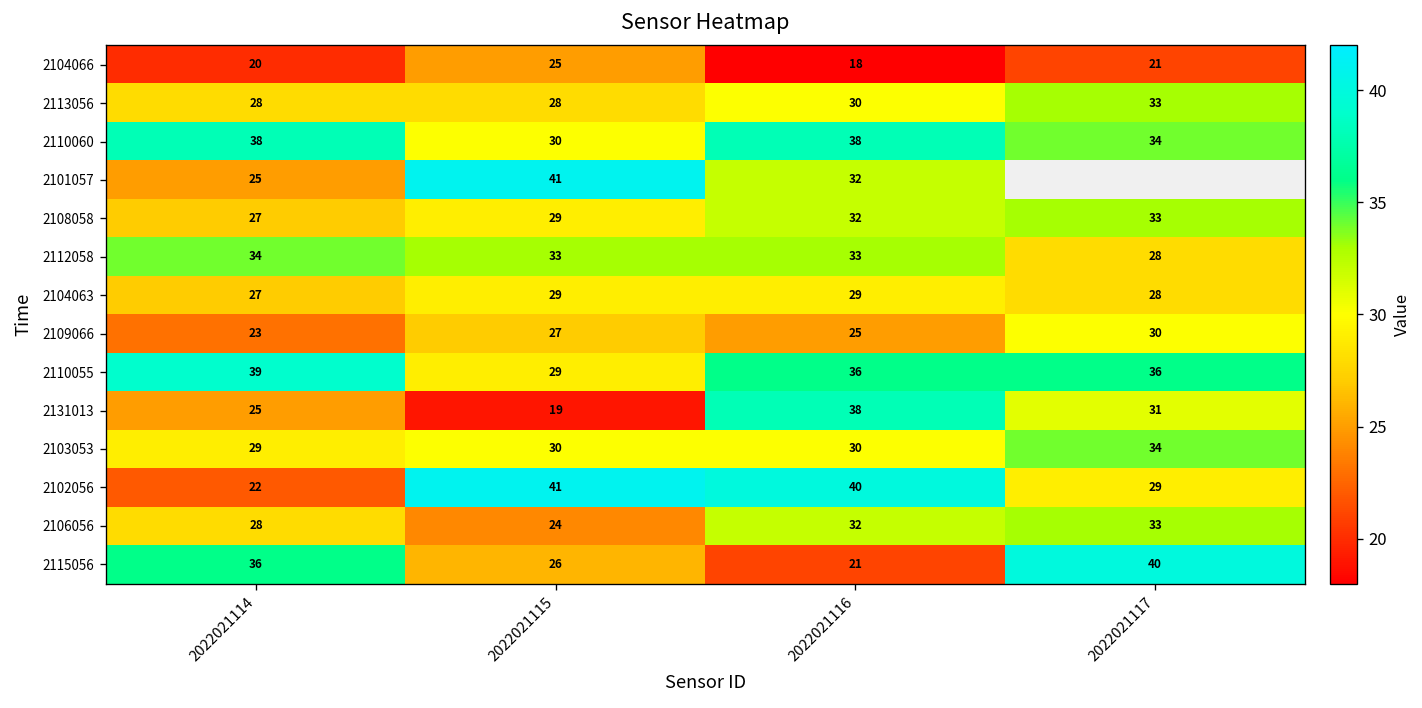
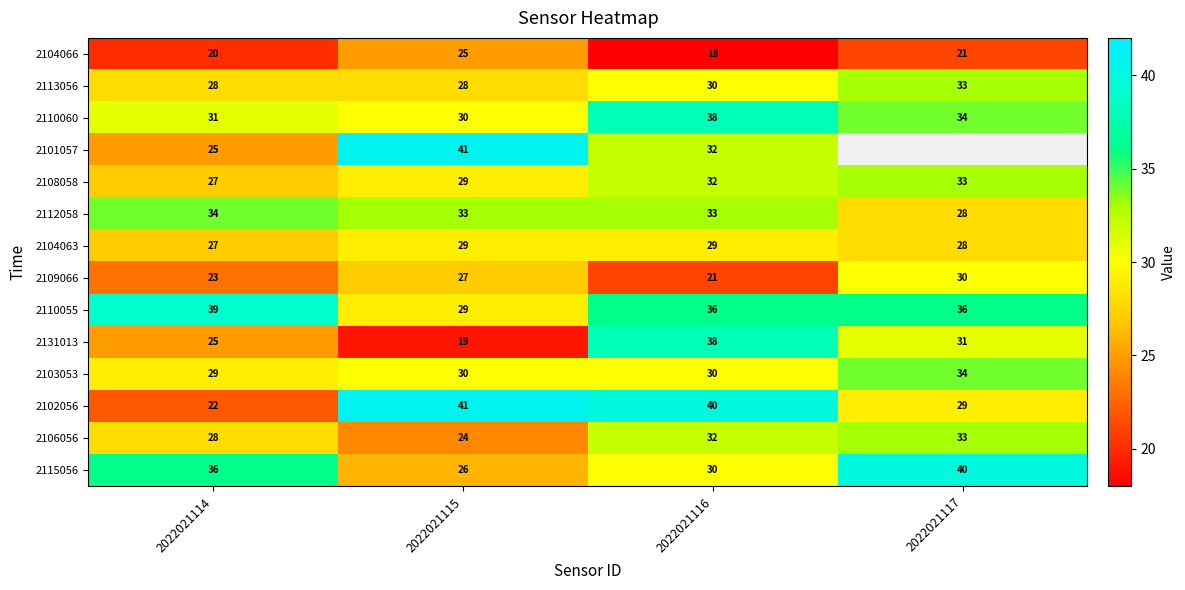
2110060, 2022021114: 38 -> 31
2109066, 2022021116: 25 -> 21
2115056, 2022021116: 21 -> 30
